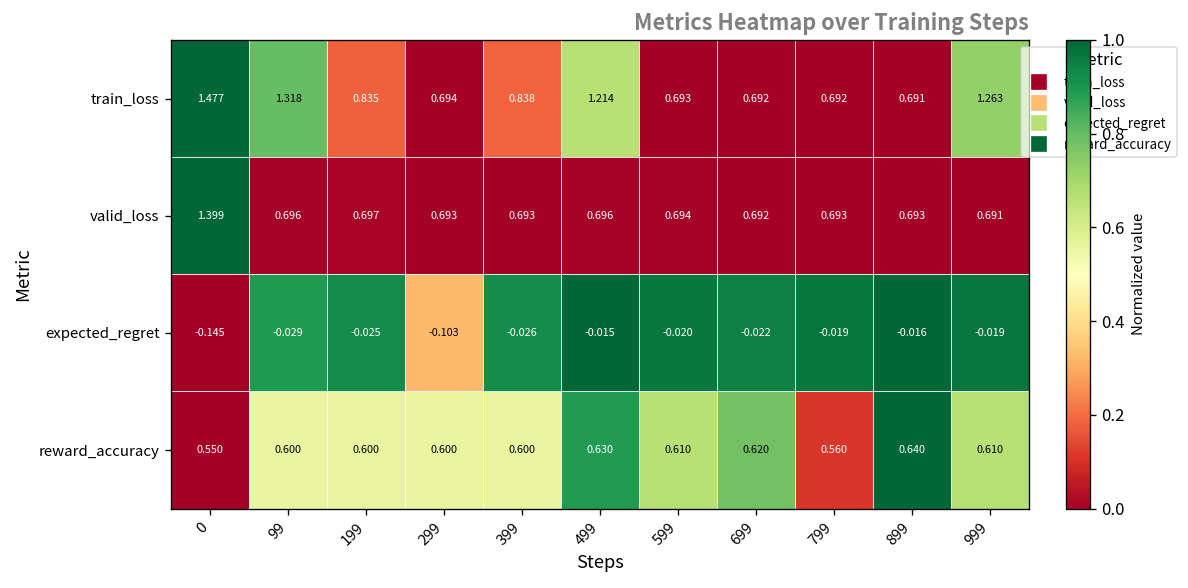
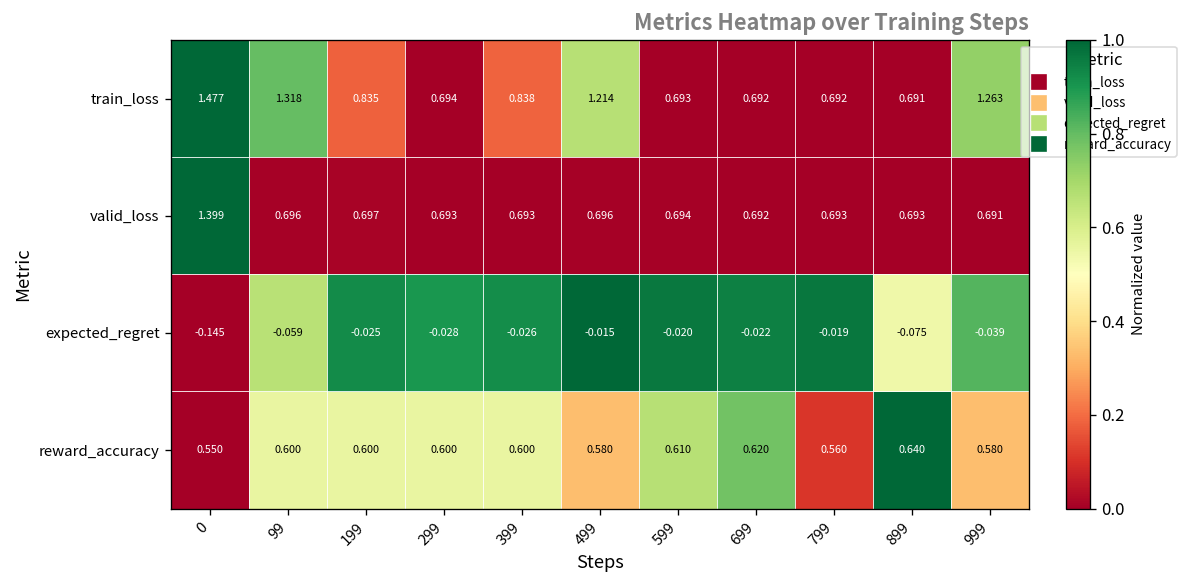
expected_regret, 99: -0.029 -> -0.059
expected_regret, 299: -0.103 -> -0.028
expected_regret, 899: -0.016 -> -0.075
expected_regret, 999: -0.019 -> -0.039
reward_accuracy, 499: 0.630 -> 0.580
reward_accuracy, 999: 0.610 -> 0.580
